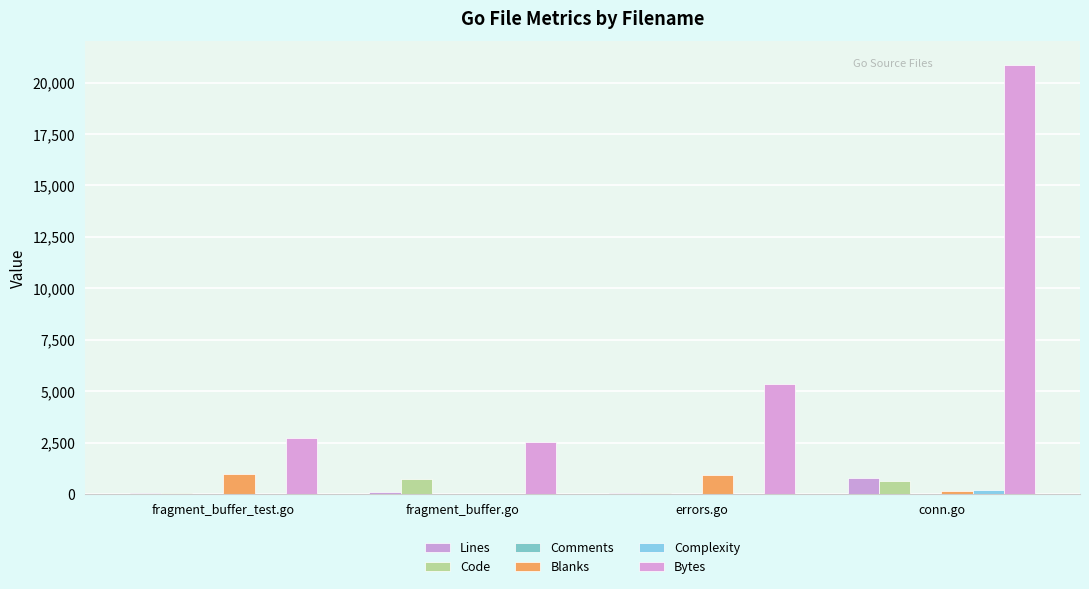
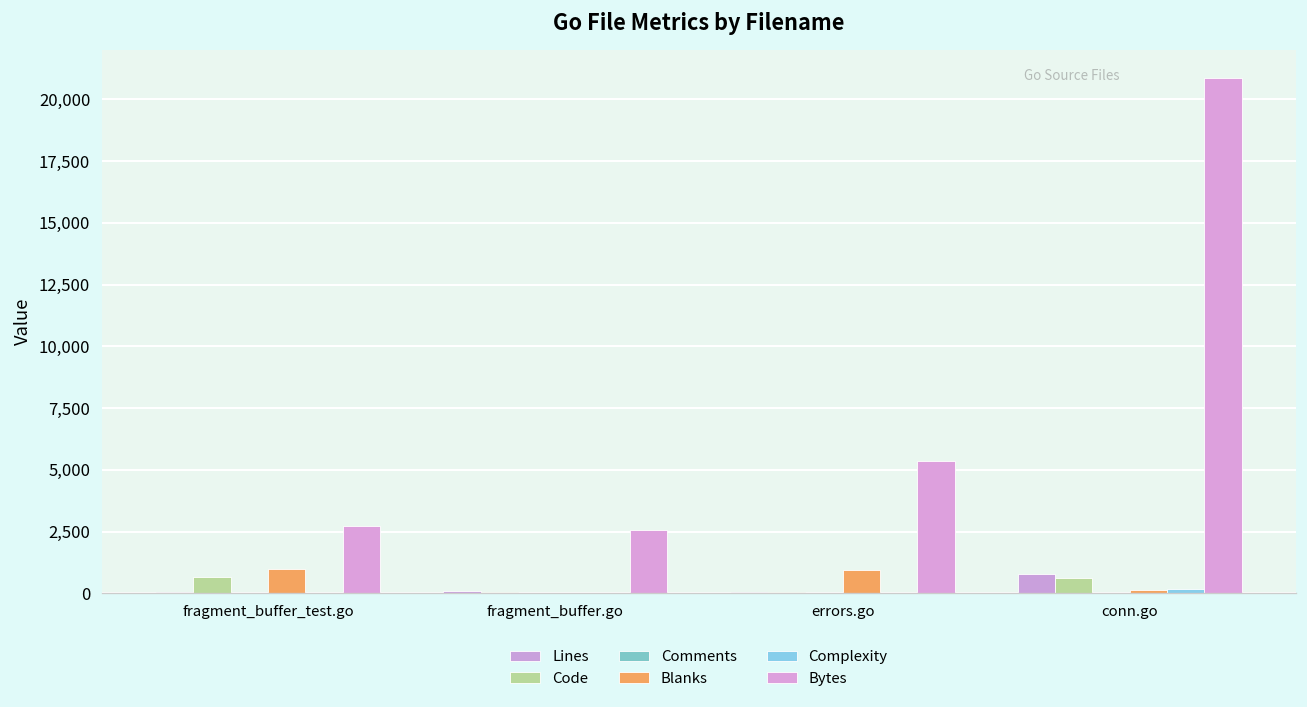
Code, fragment_buffer_test.go: 100 -> 700
Code, fragment_buffer.go: 700 -> 100
